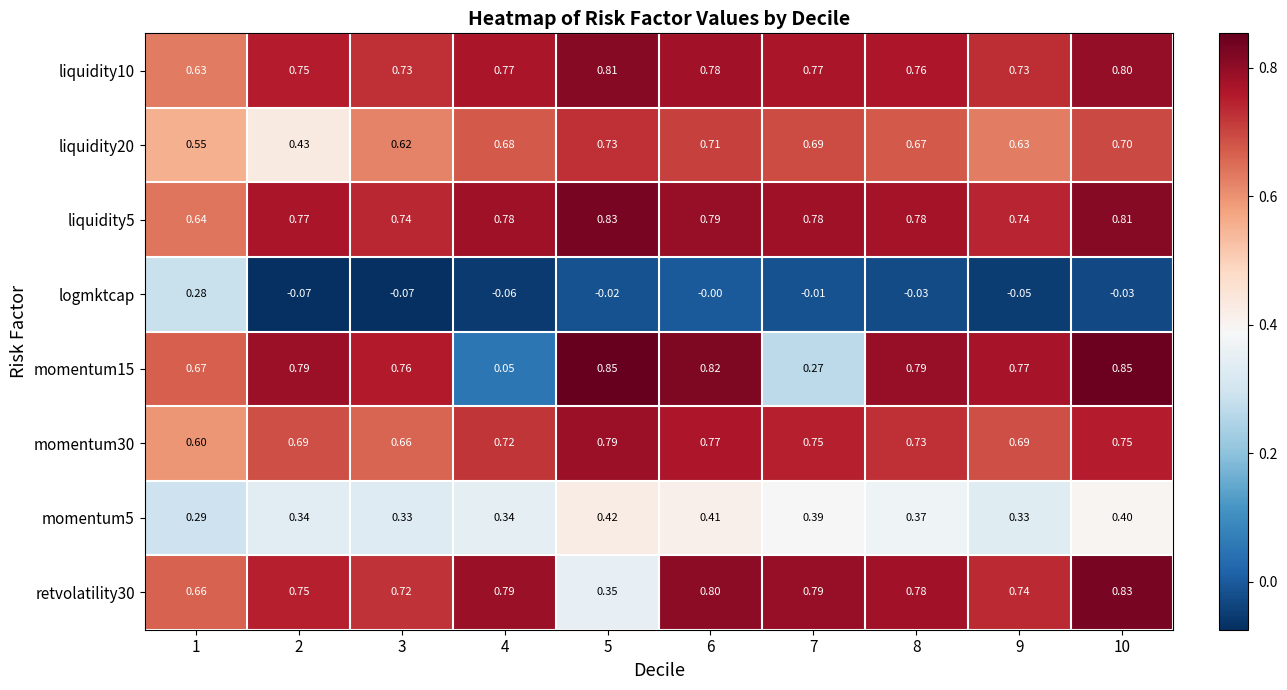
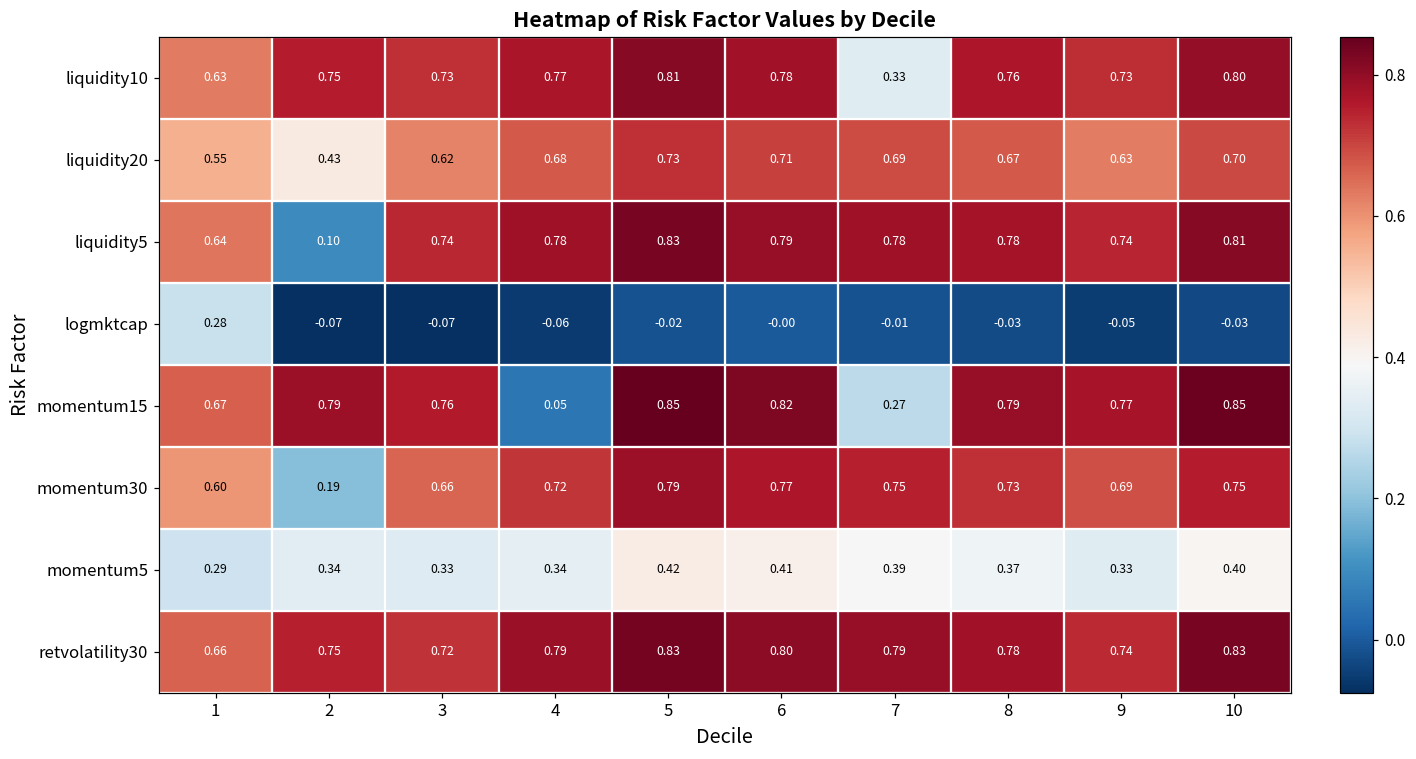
liquidity10, 7: 0.77 -> 0.33
liquidity5, 2: 0.77 -> 0.10
momentum30, 2: 0.69 -> 0.19
retvolatility30, 5: 0.35 -> 0.83
